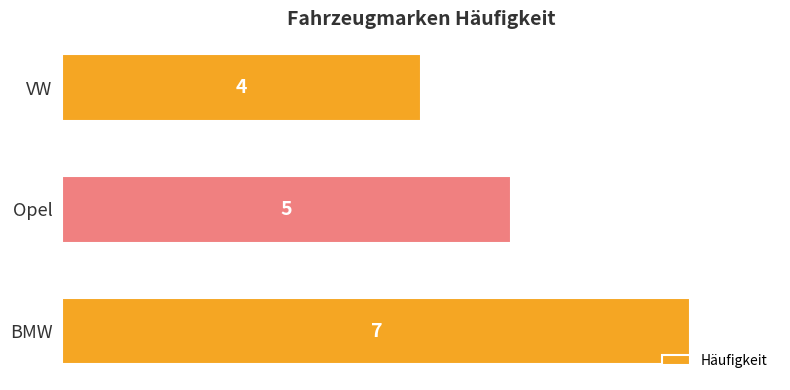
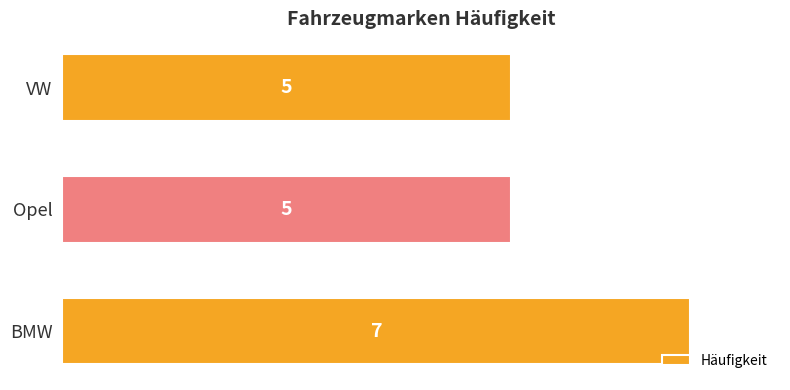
VW: 4 -> 5
